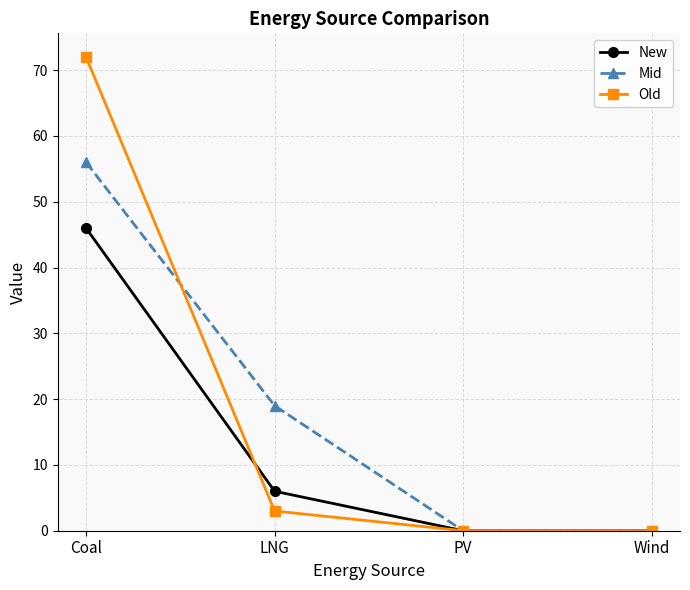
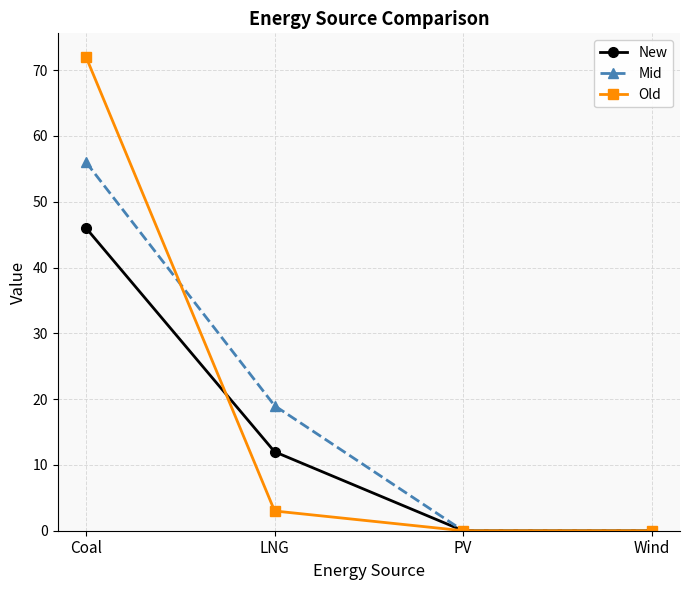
New, LNG: 6 -> 12
